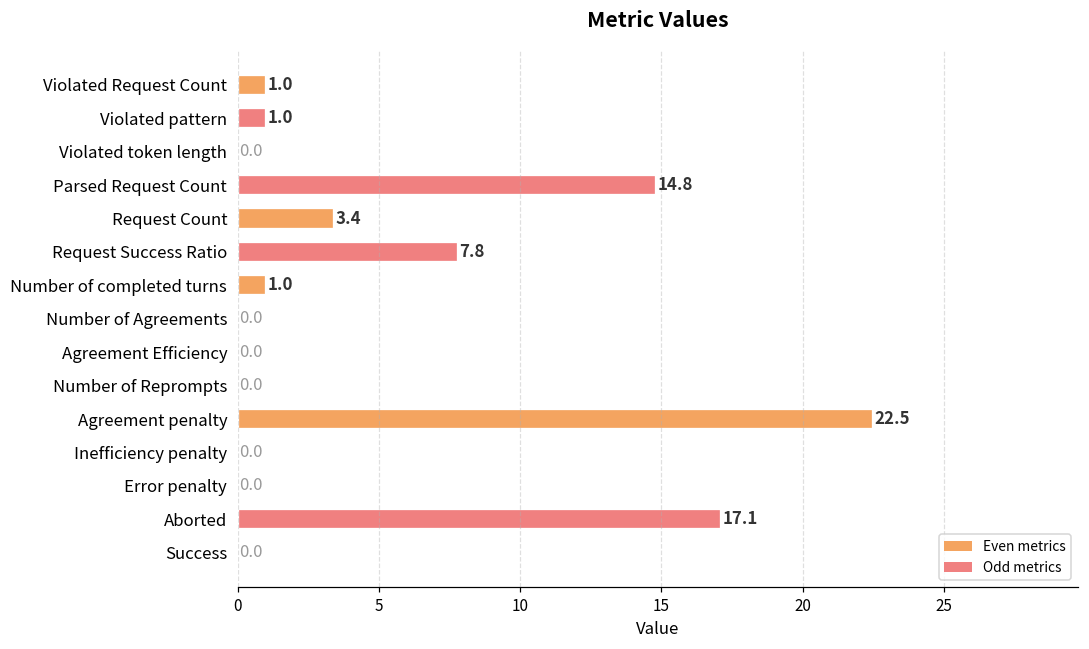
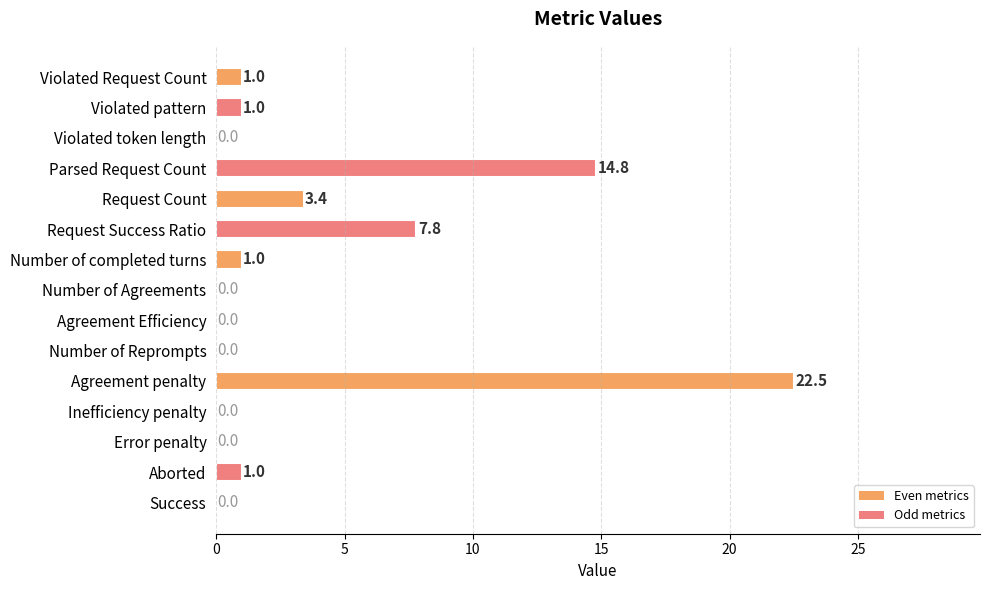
Aborted: 17.1 -> 1.0
